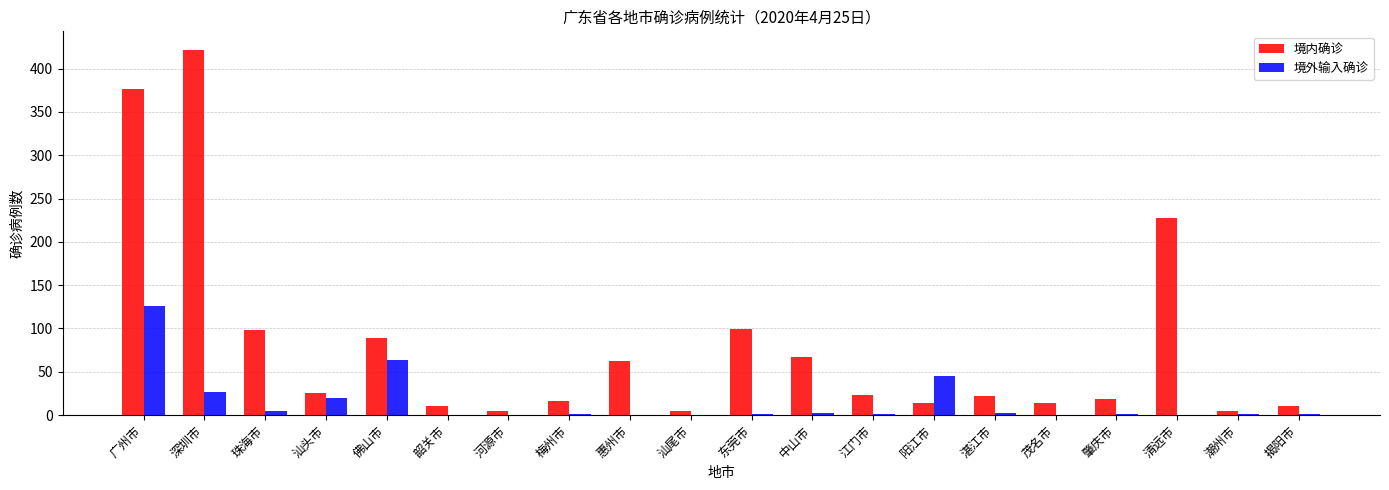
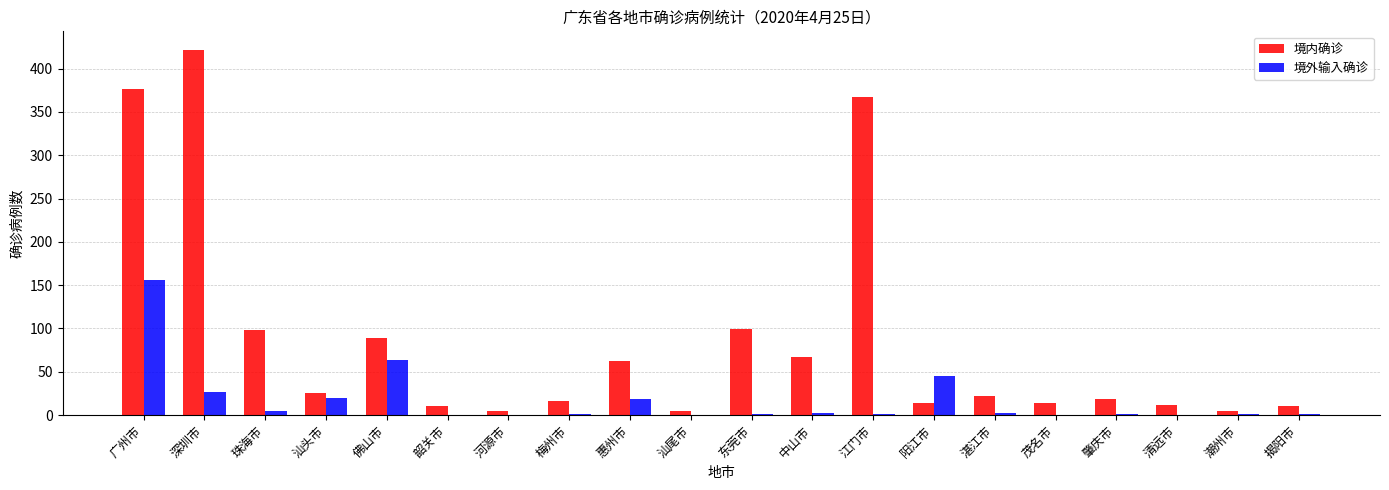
境外输入确诊, 广州市: 130 -> 160
境外输入确诊, 惠州市: 0 -> 20
境内确诊, 江门市: 20 -> 370
境内确诊, 清远市: 230 -> 10
